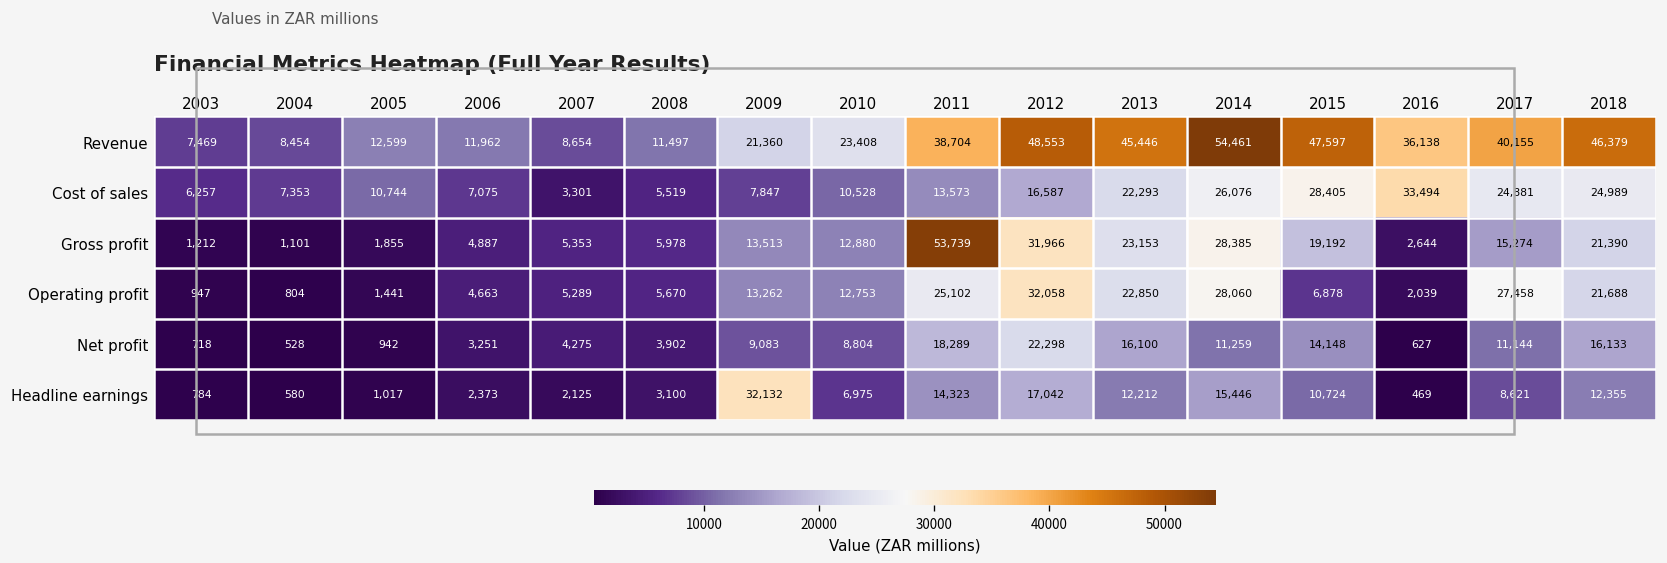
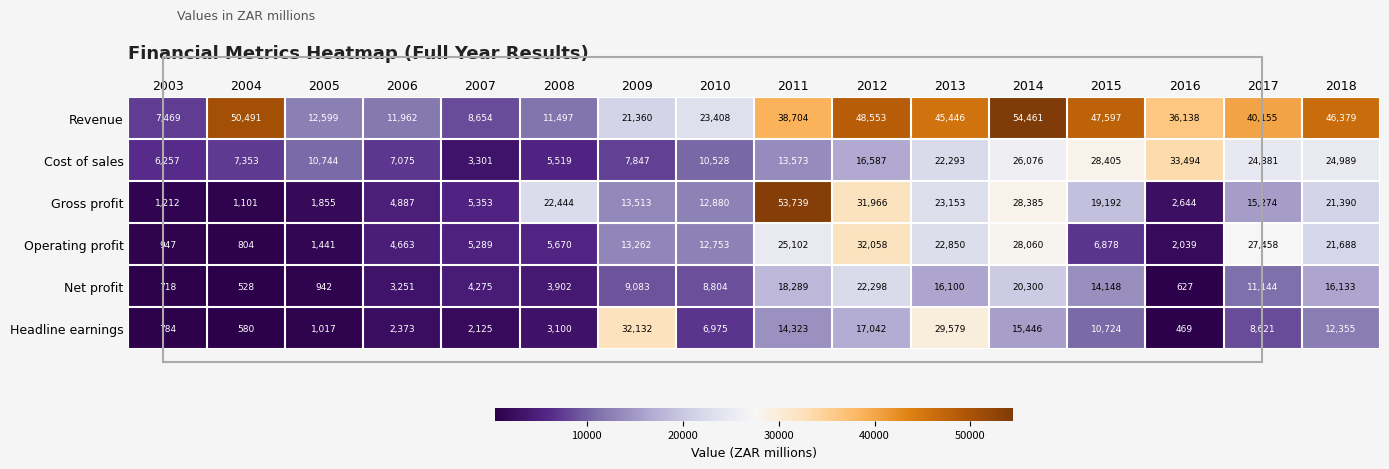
Revenue, 2004: 8,454 -> 50,491
Gross profit, 2008: 5,978 -> 22,444
Net profit, 2014: 11,259 -> 20,300
Headline earnings, 2013: 12,212 -> 29,579
